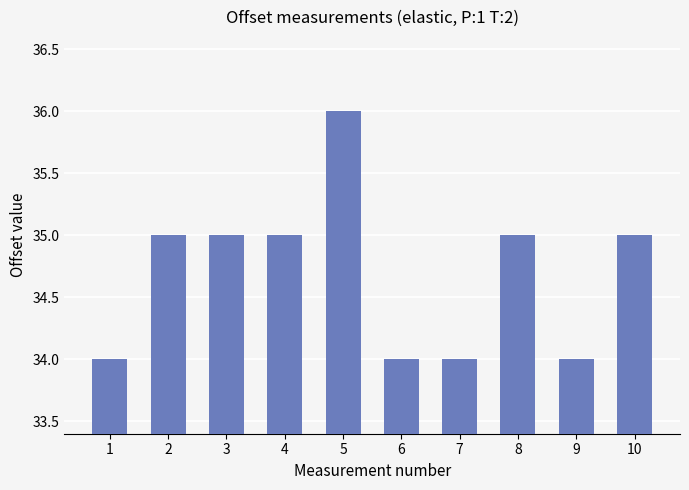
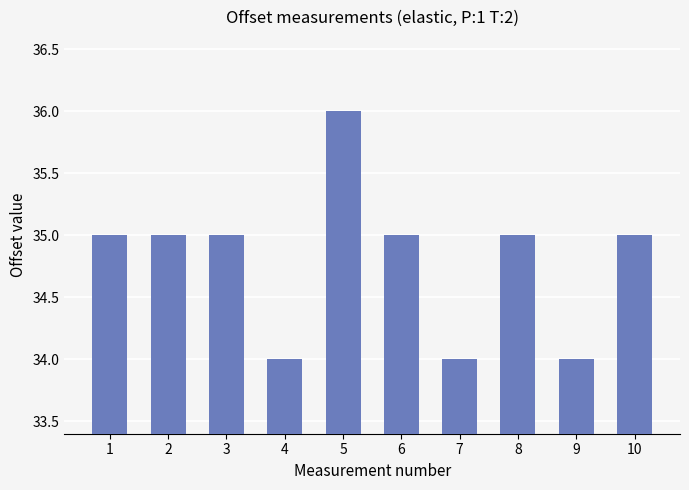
1: 34 -> 35
4: 35 -> 34
6: 34 -> 35
